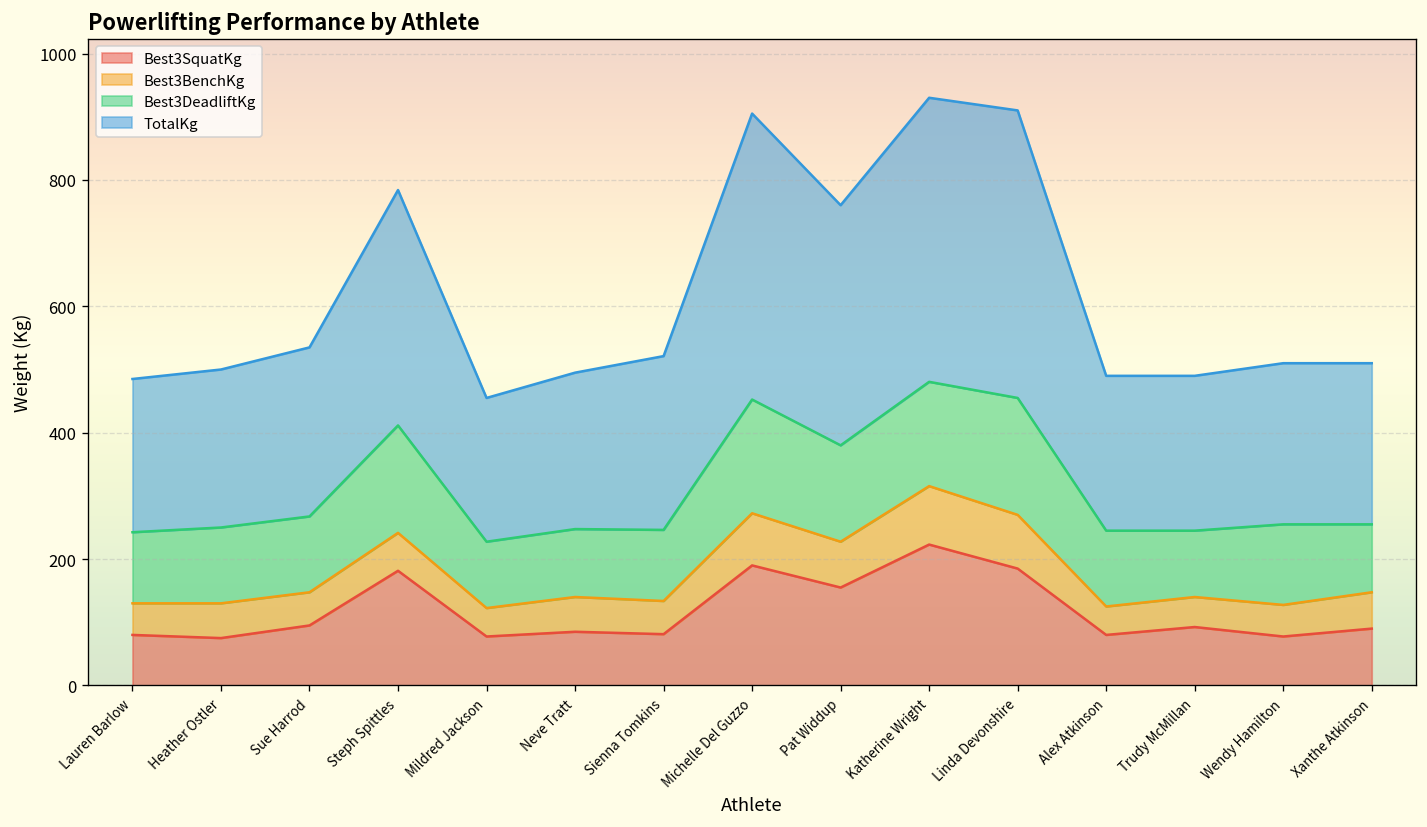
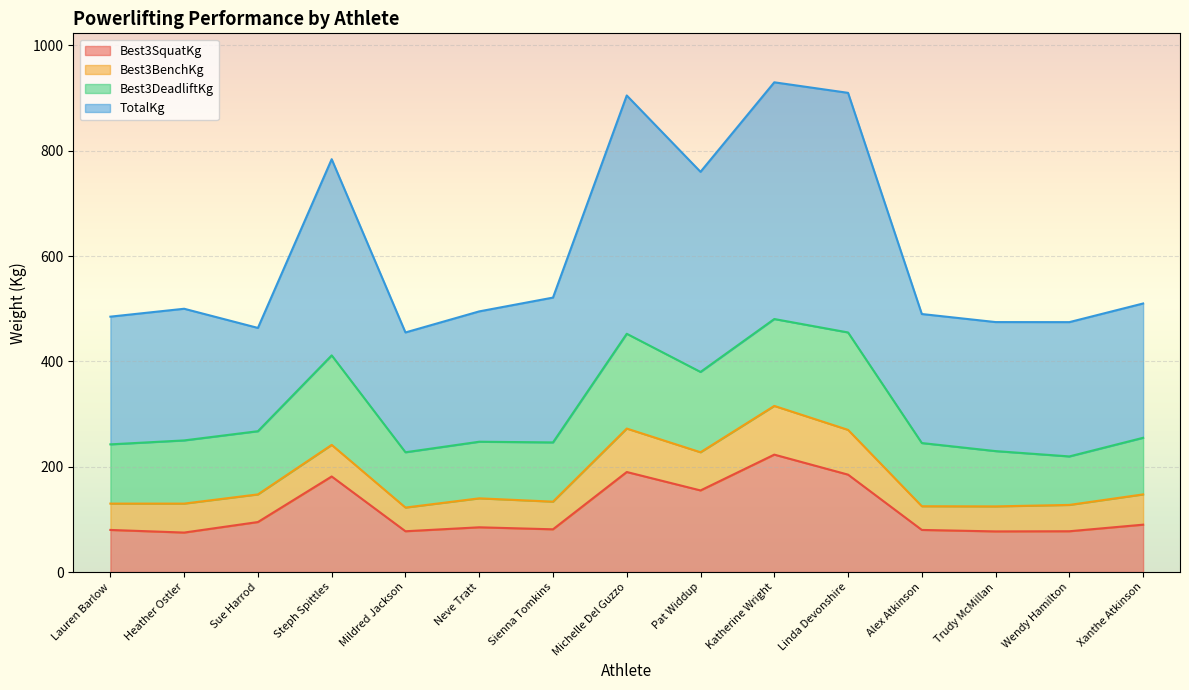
TotalKg, Sue Harrod: 270 -> 200
Best3SquatKg, Trudy McMillan: 90 -> 80
Best3DeadliftKg, Wendy Hamilton: 130 -> 90
